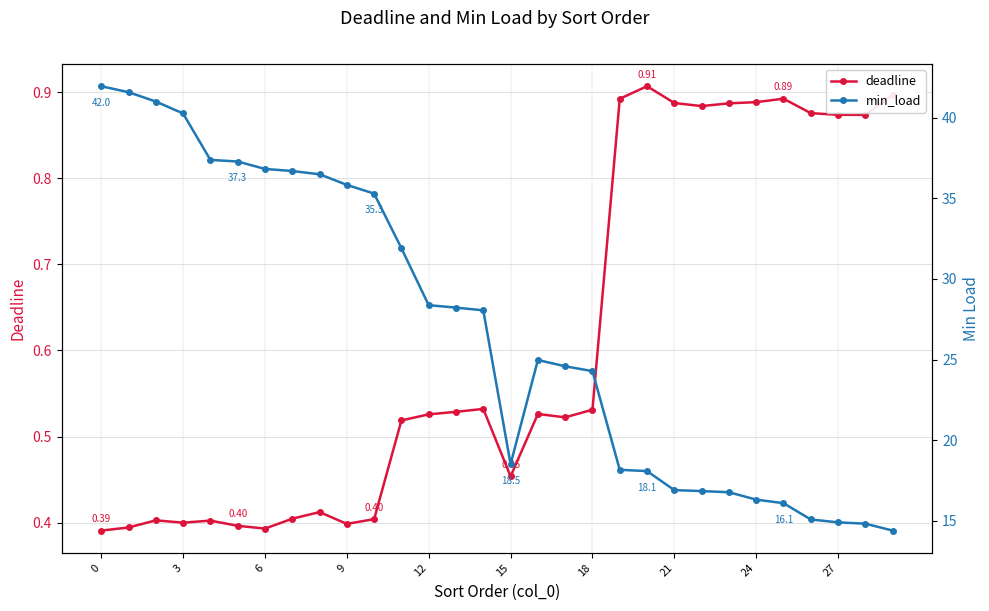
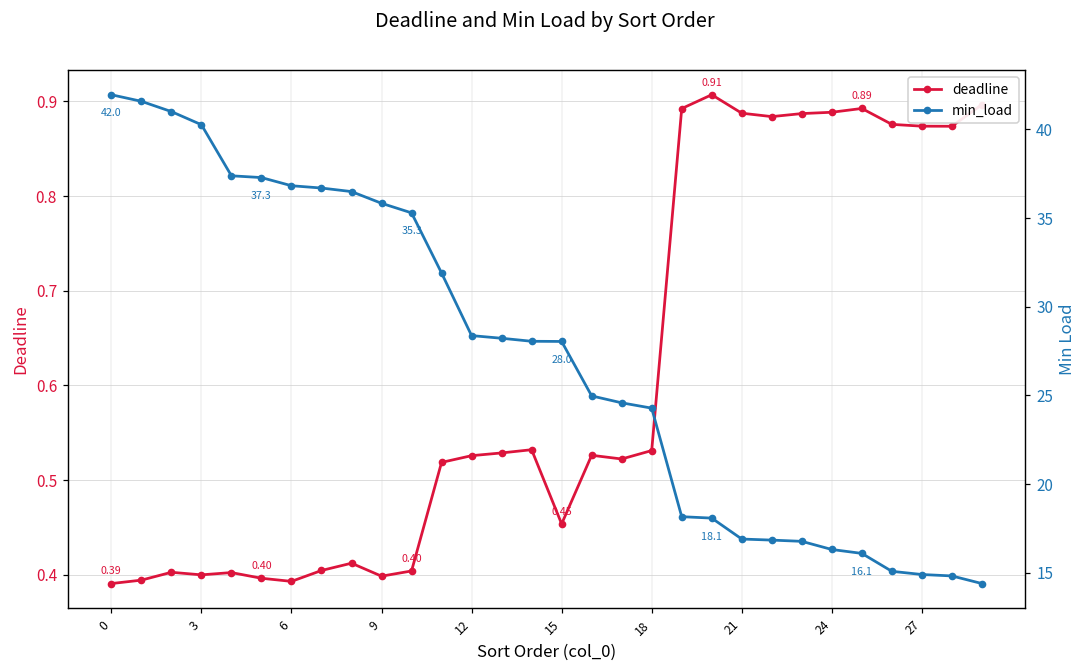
min_load, 15: 18.5 -> 28.0
